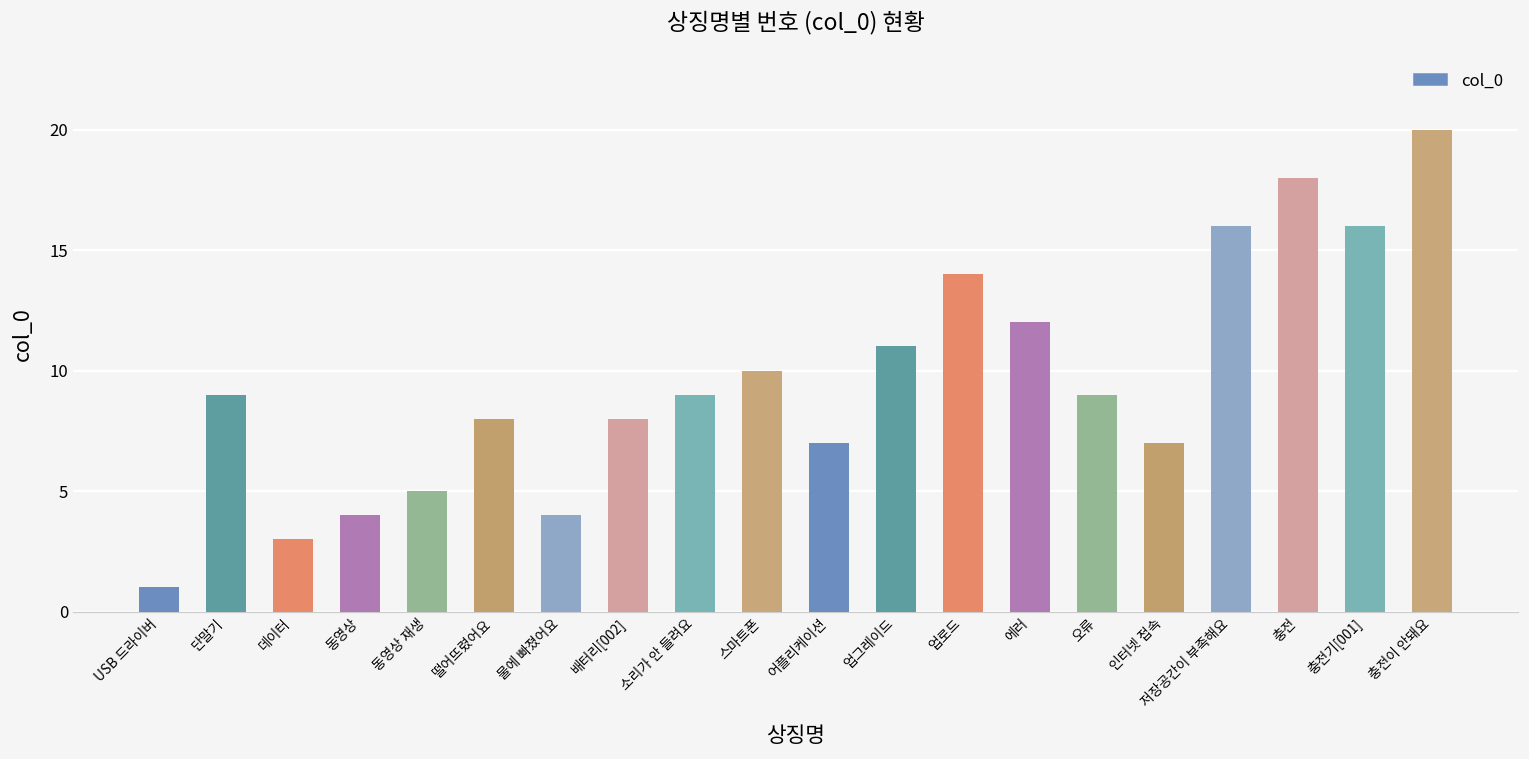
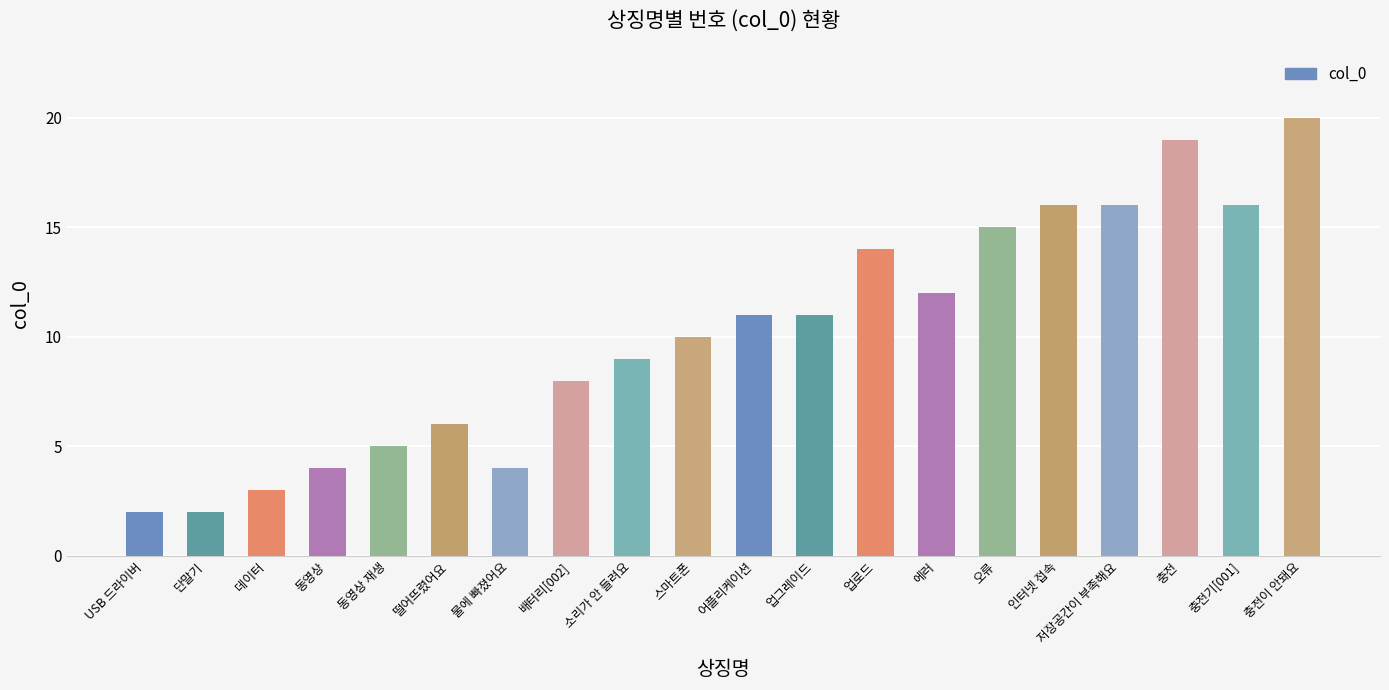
USB 드라이버: 1 -> 2
단말기: 9 -> 2
떨어뜨렸어요: 8 -> 6
어플리케이션: 7 -> 11
오류: 9 -> 15
인터넷 접속: 7 -> 16
충전: 18 -> 19
